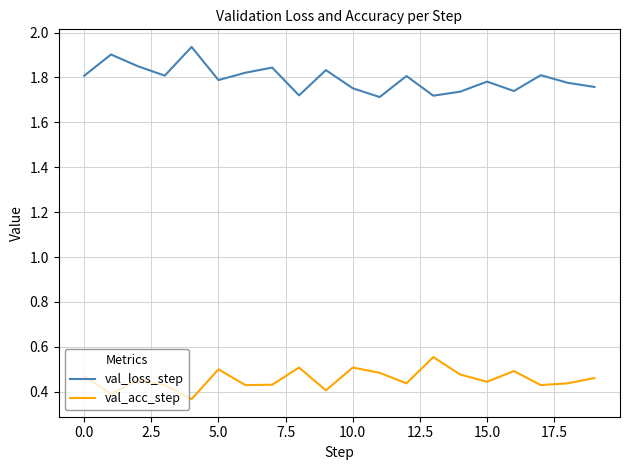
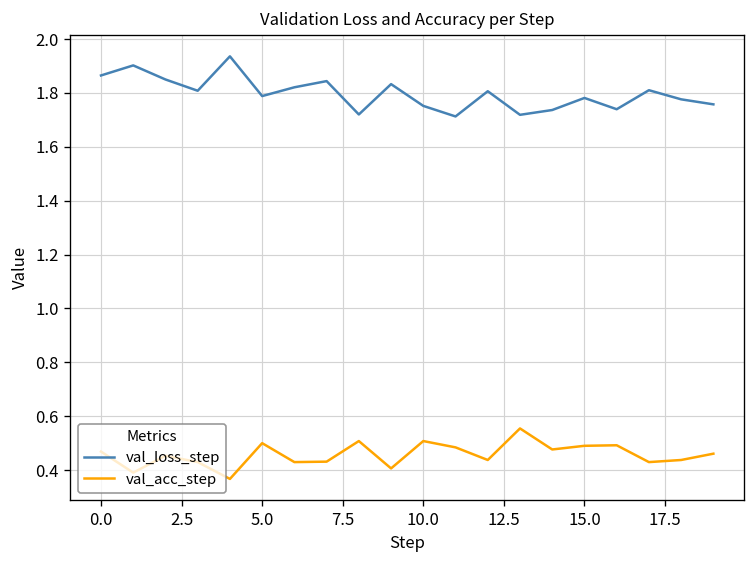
val_loss_step, 0.0: 1.81 -> 1.87
val_acc_step, 15.0: 0.44 -> 0.49
